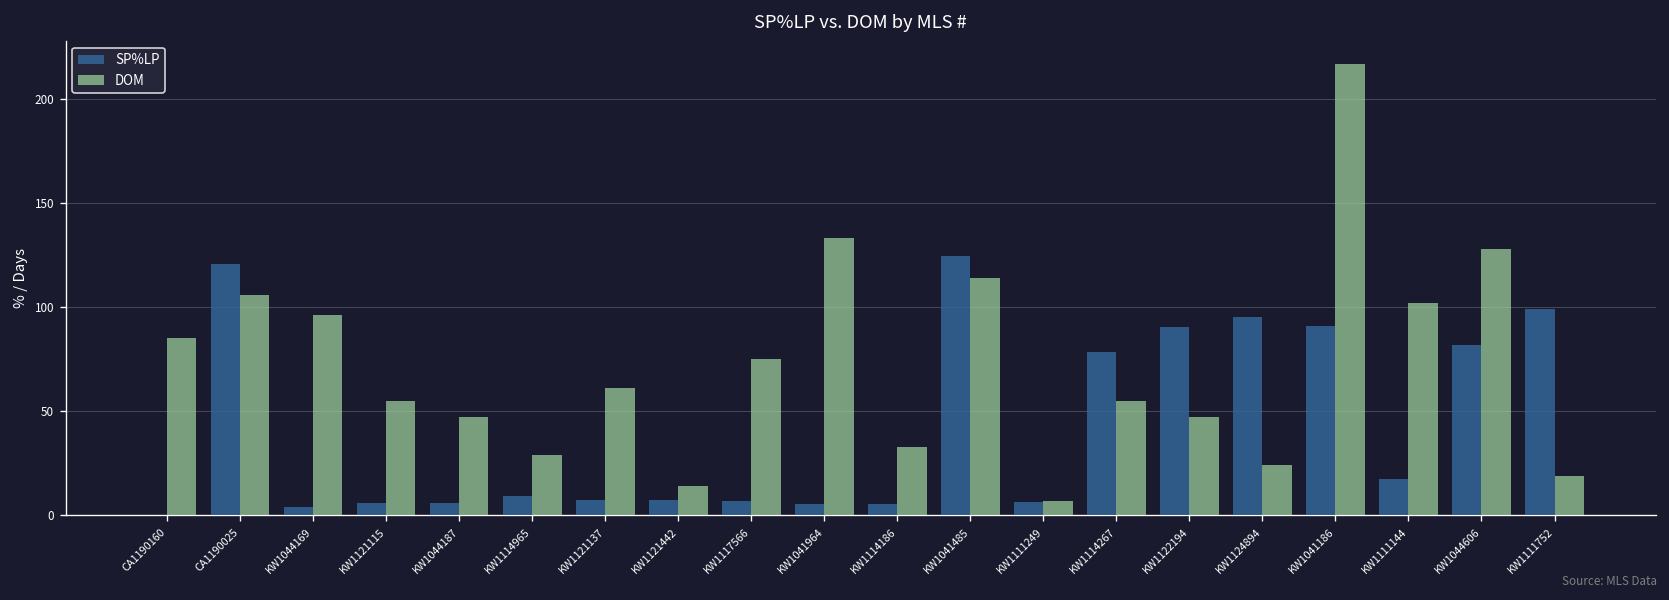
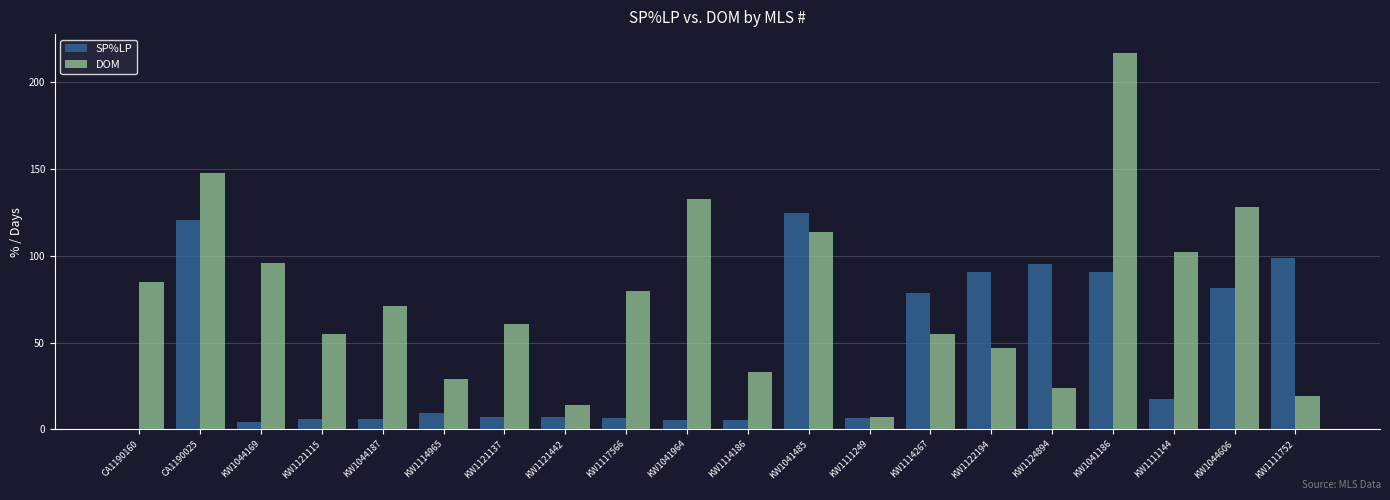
DOM, CA1190025: 106 -> 148
DOM, KW1044187: 47 -> 71
DOM, KW1117566: 75 -> 80
